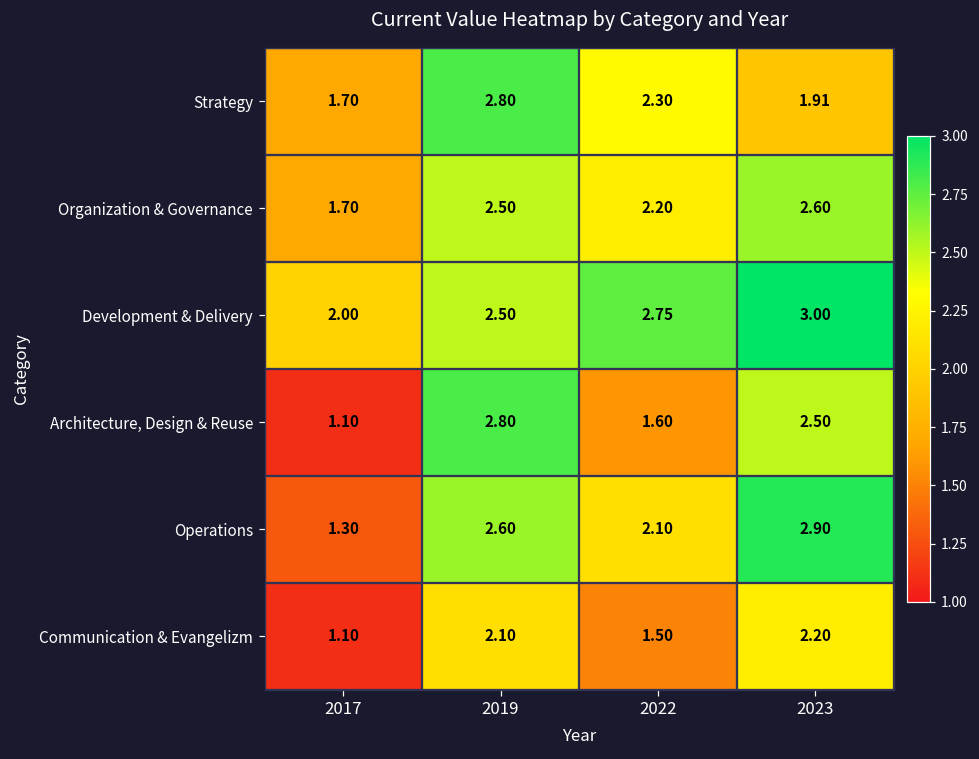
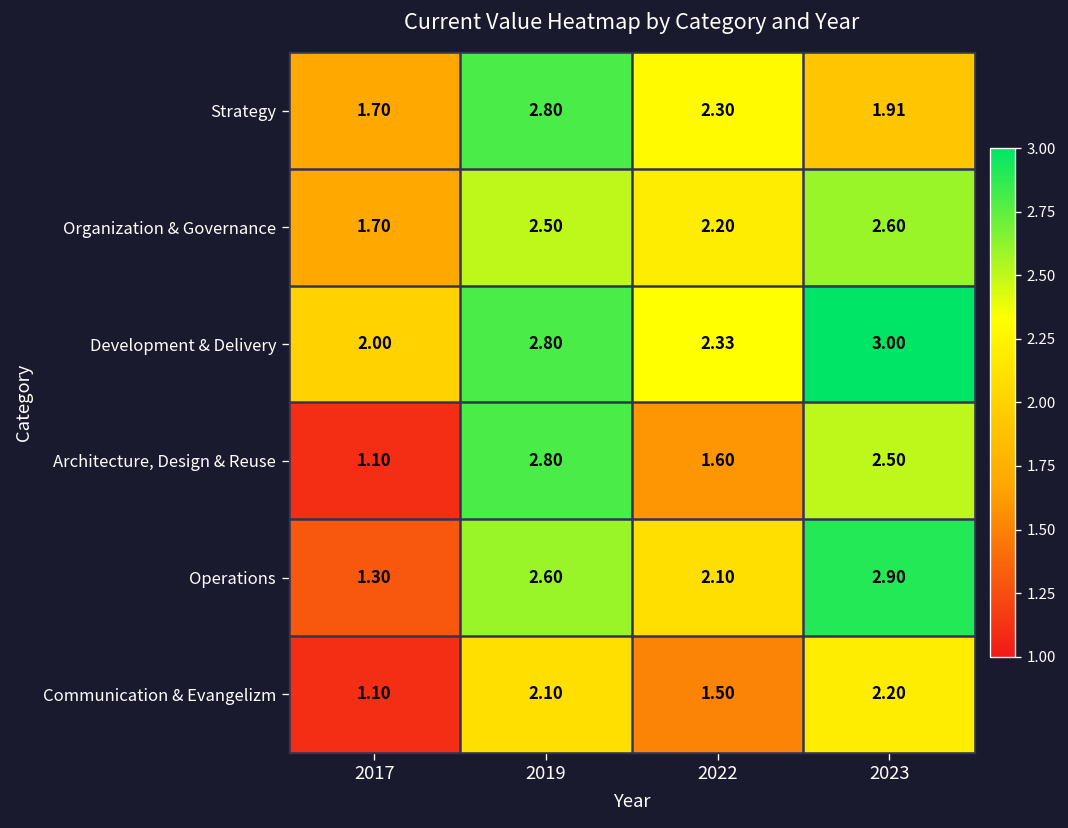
Development & Delivery, 2019: 2.50 -> 2.80
Development & Delivery, 2022: 2.75 -> 2.33
